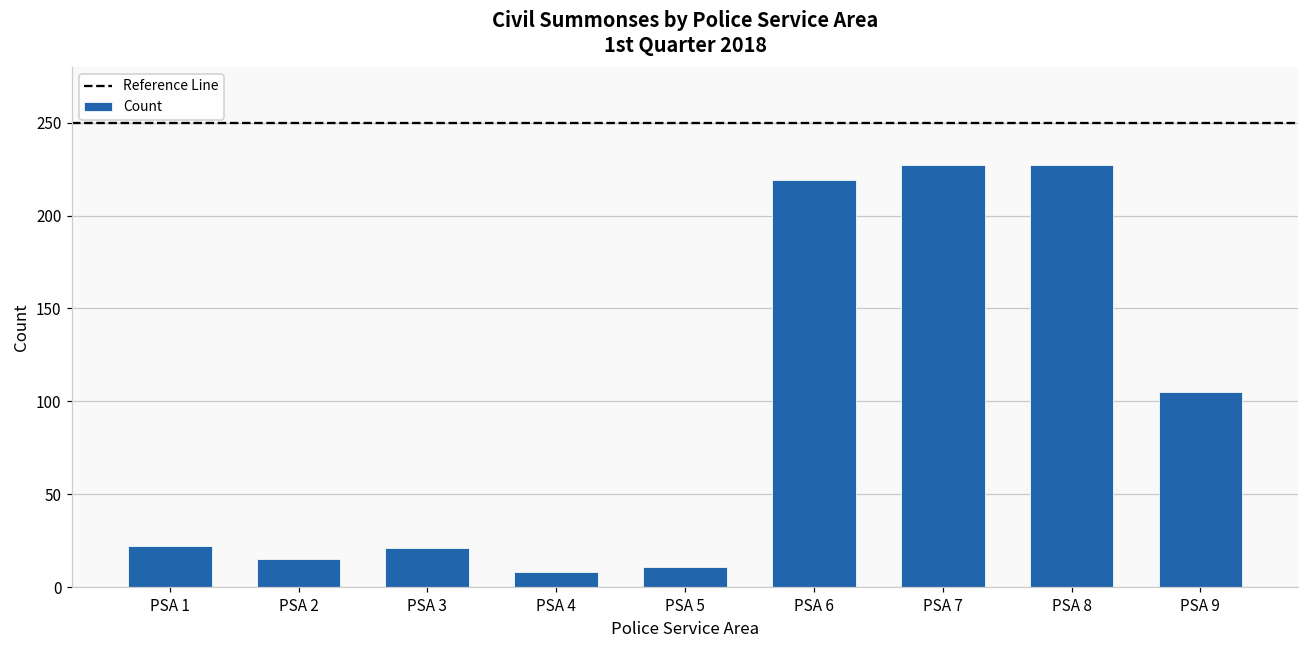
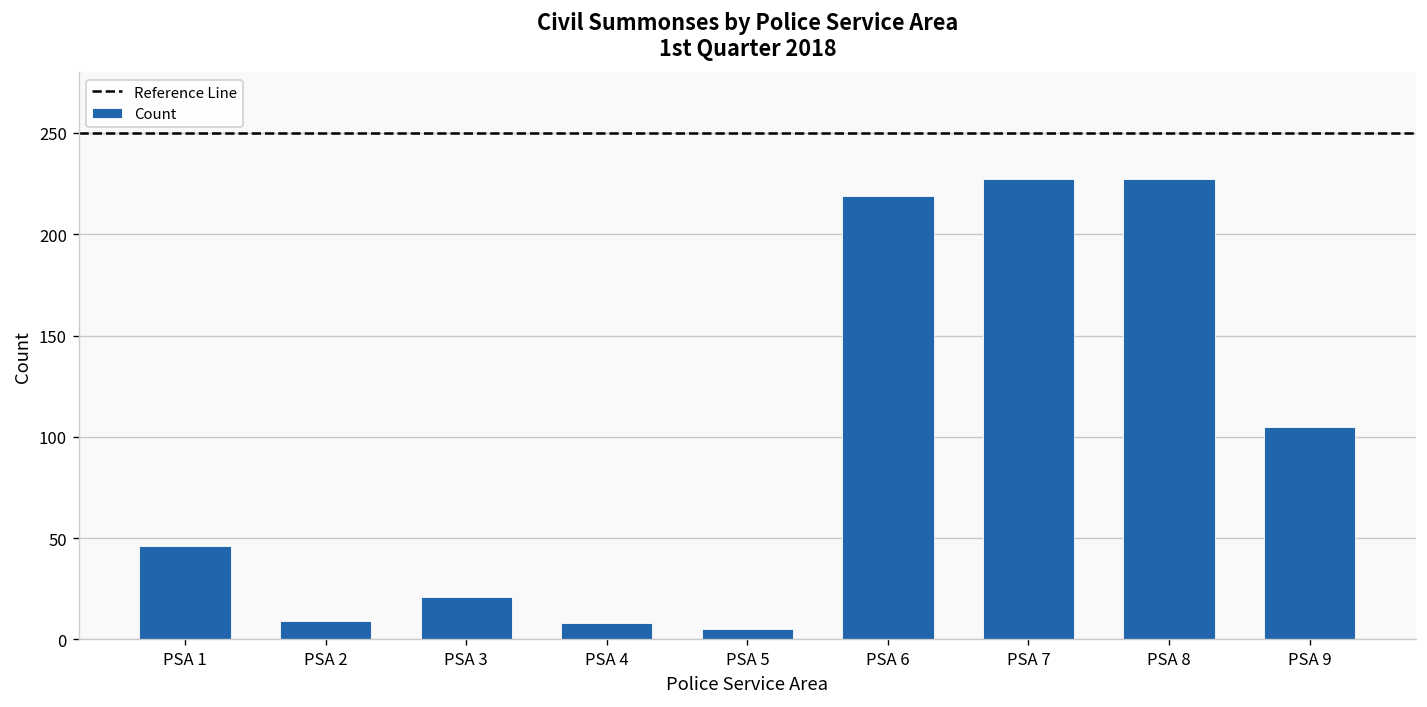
PSA 1: 22 -> 46
PSA 2: 15 -> 9
PSA 5: 11 -> 5
